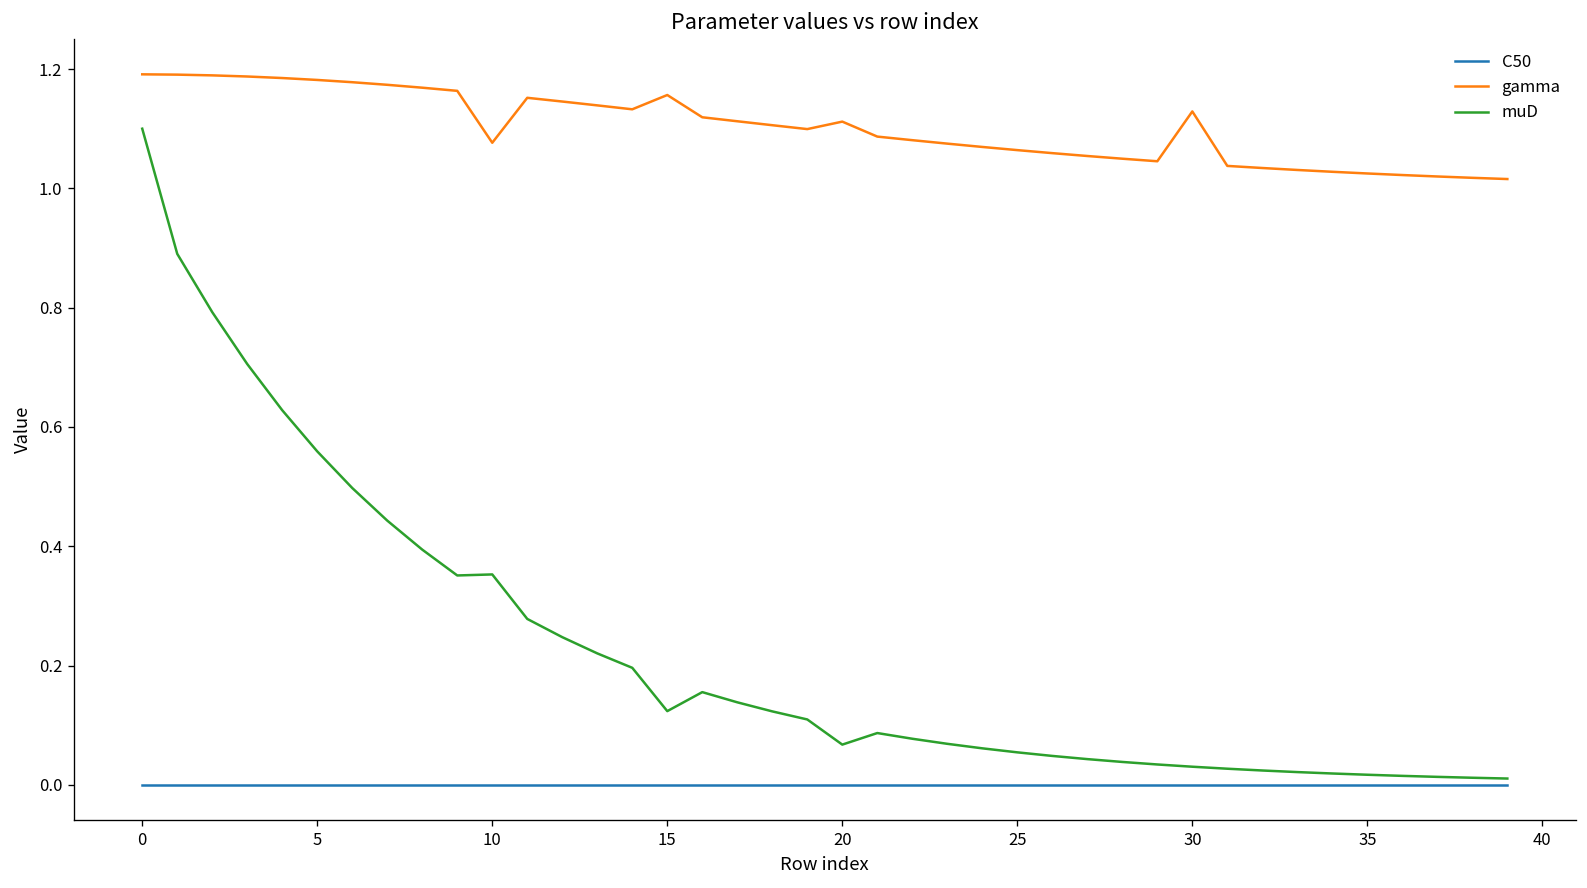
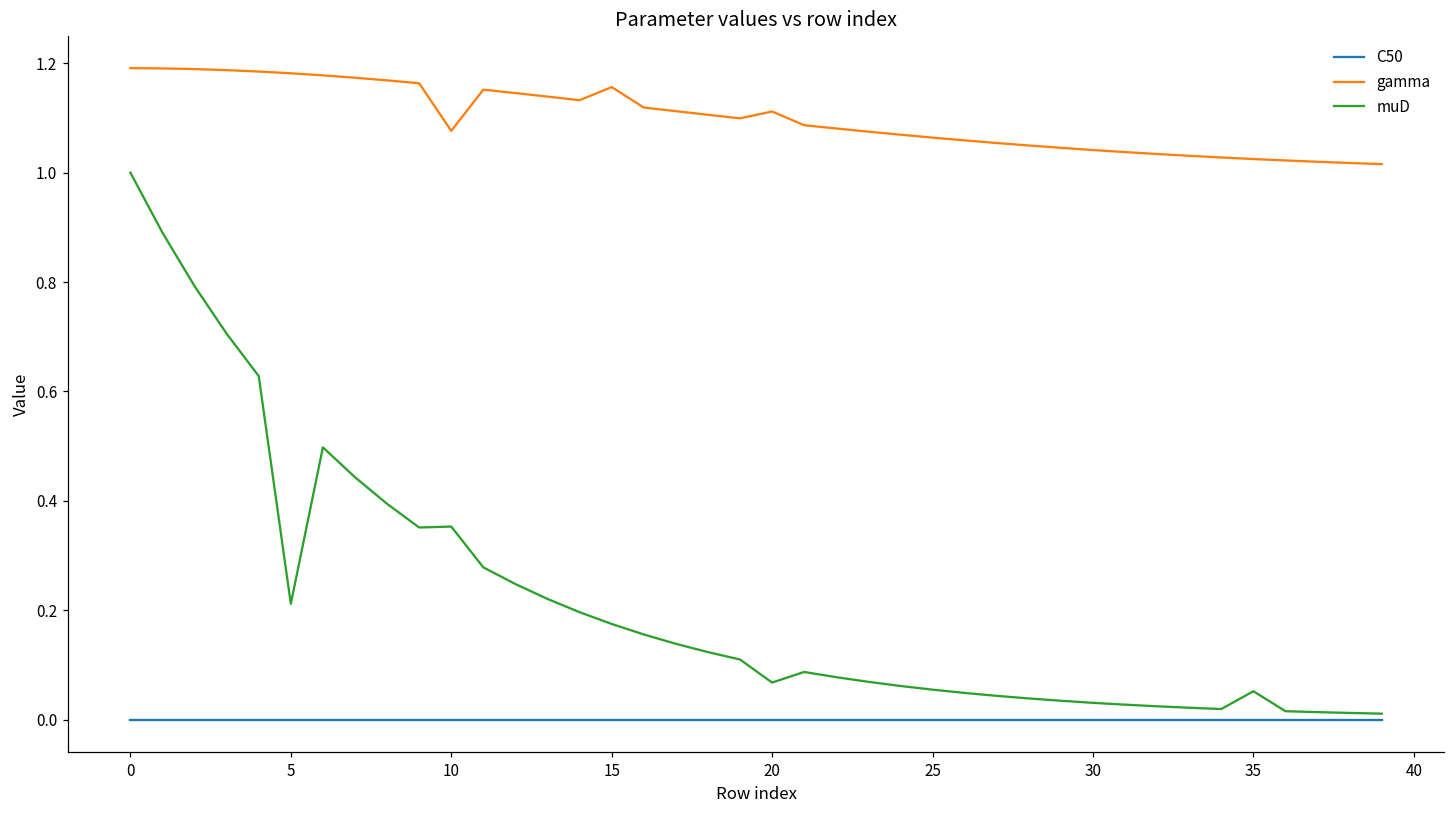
muD, 0: 1.1 -> 1.0
muD, 5: 0.56 -> 0.21
muD, 15: 0.12 -> 0.17
gamma, 30: 1.13 -> 1.04
muD, 35: 0.02 -> 0.05
